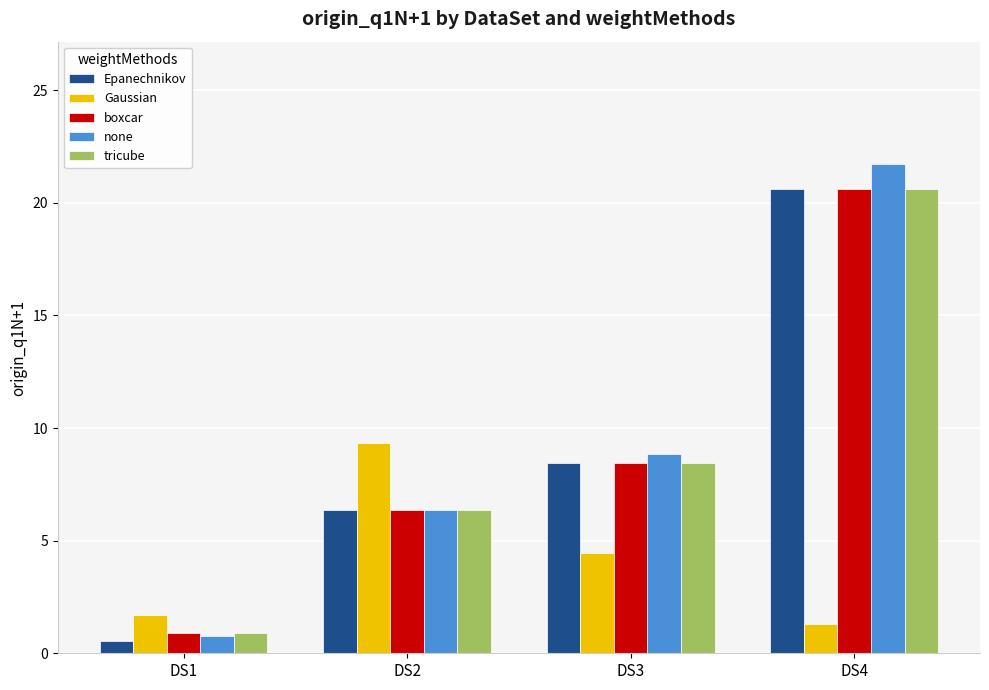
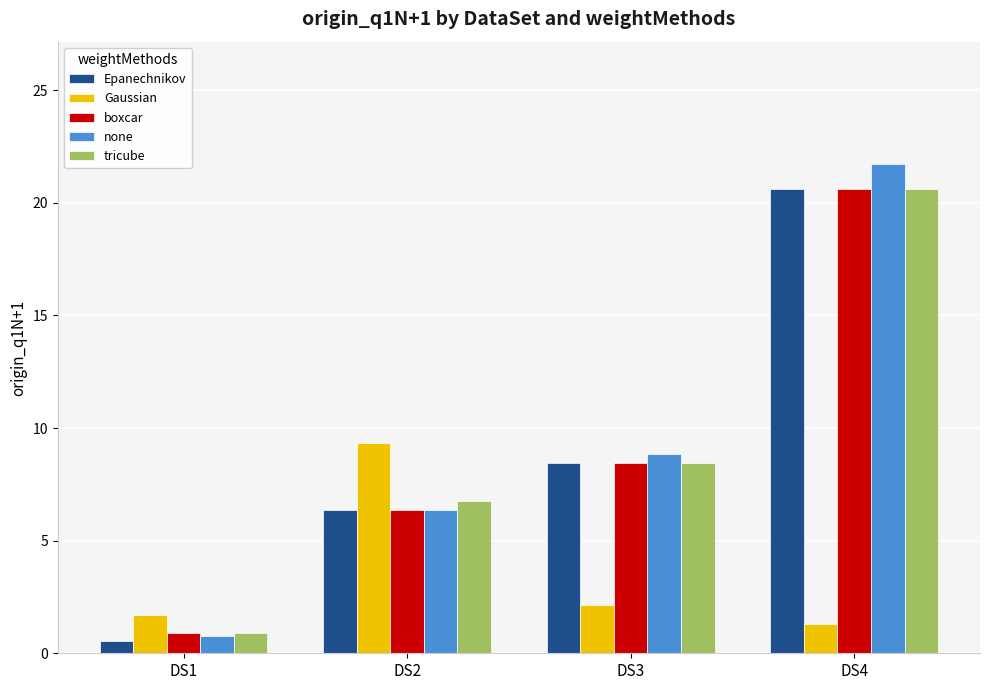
tricube, DS2: 6.4 -> 6.8
Gaussian, DS3: 4.5 -> 2.1
